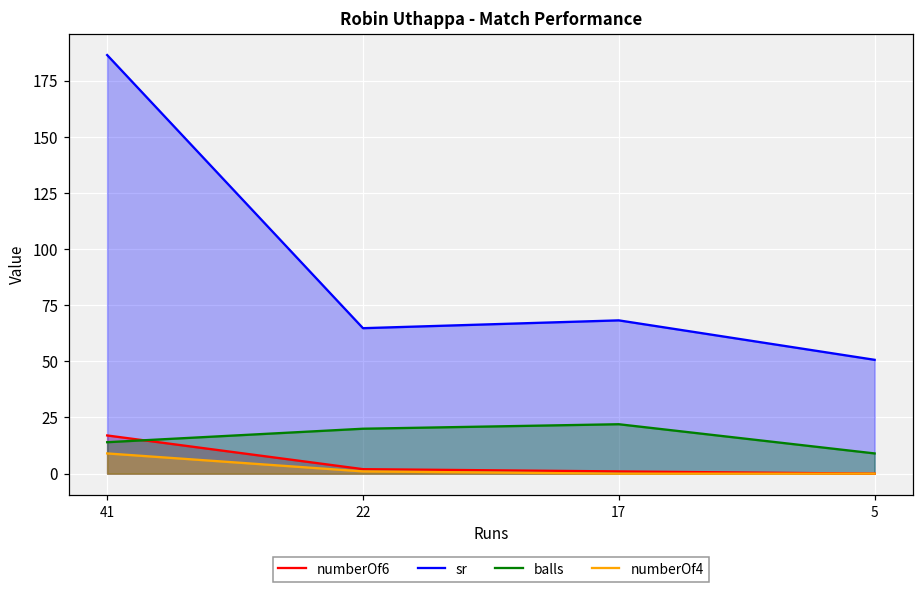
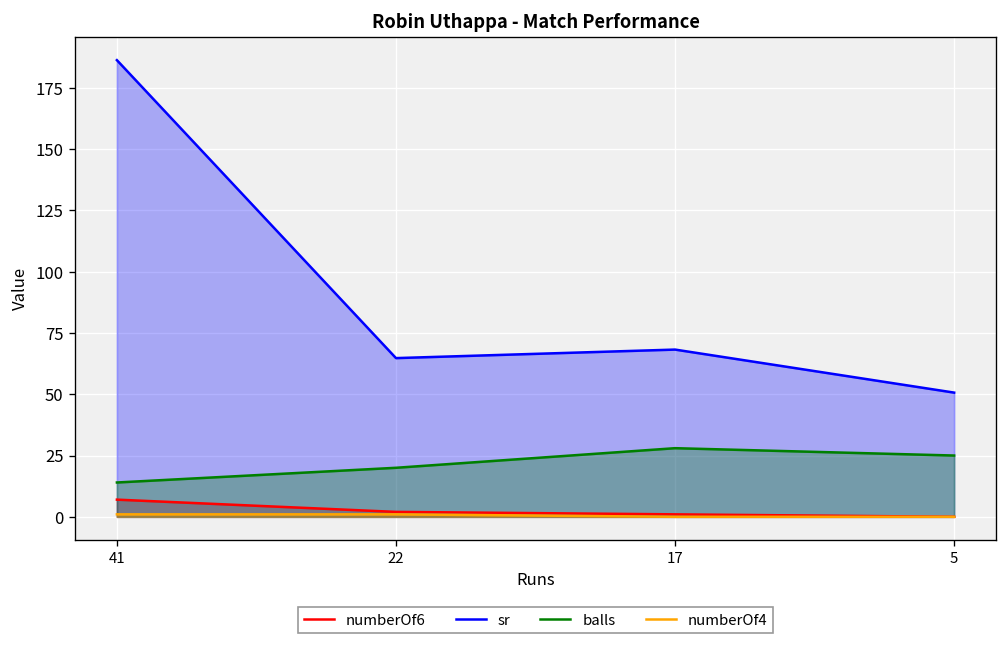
numberOf6, 41: 17 -> 7
numberOf4, 41: 9 -> 1
balls, 17: 22 -> 28
balls, 5: 9 -> 25
